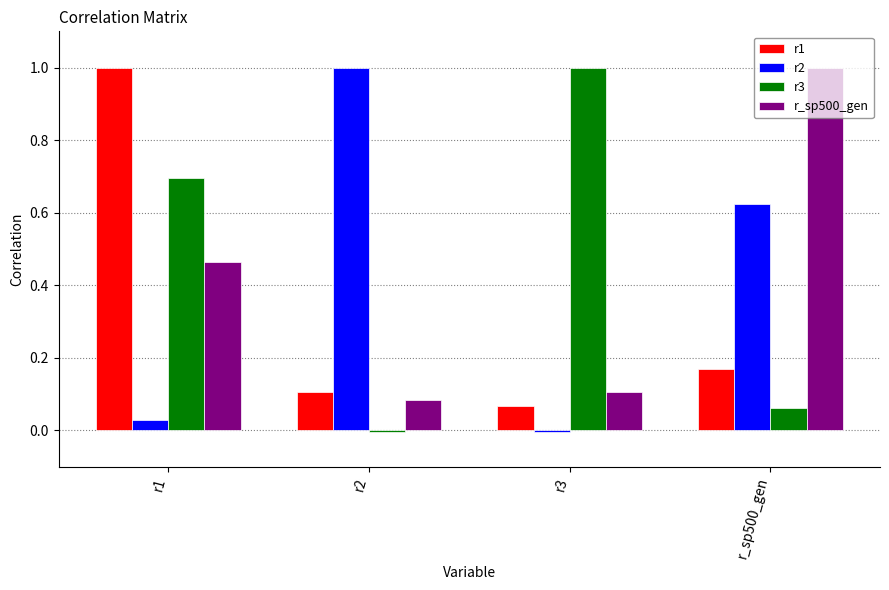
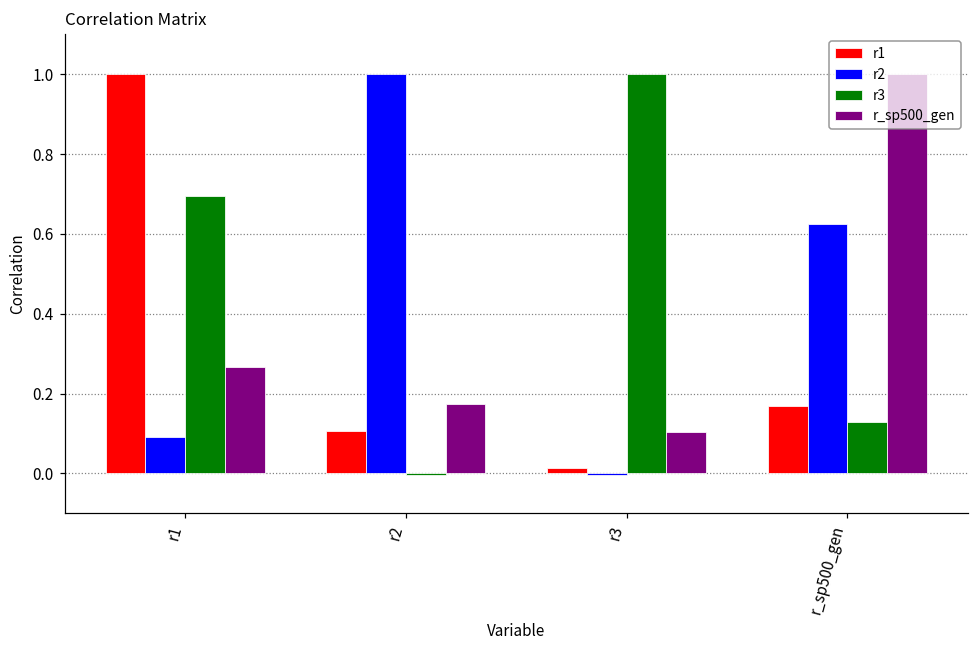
r2, r1: 0.03 -> 0.09
r_sp500_gen, r1: 0.46 -> 0.27
r_sp500_gen, r2: 0.08 -> 0.17
r1, r3: 0.07 -> 0.01
r3, r_sp500_gen: 0.06 -> 0.13
